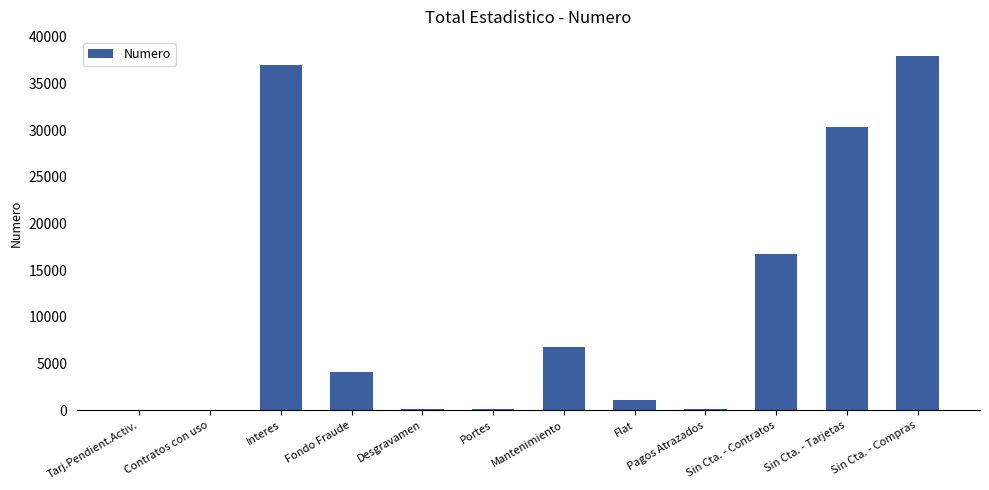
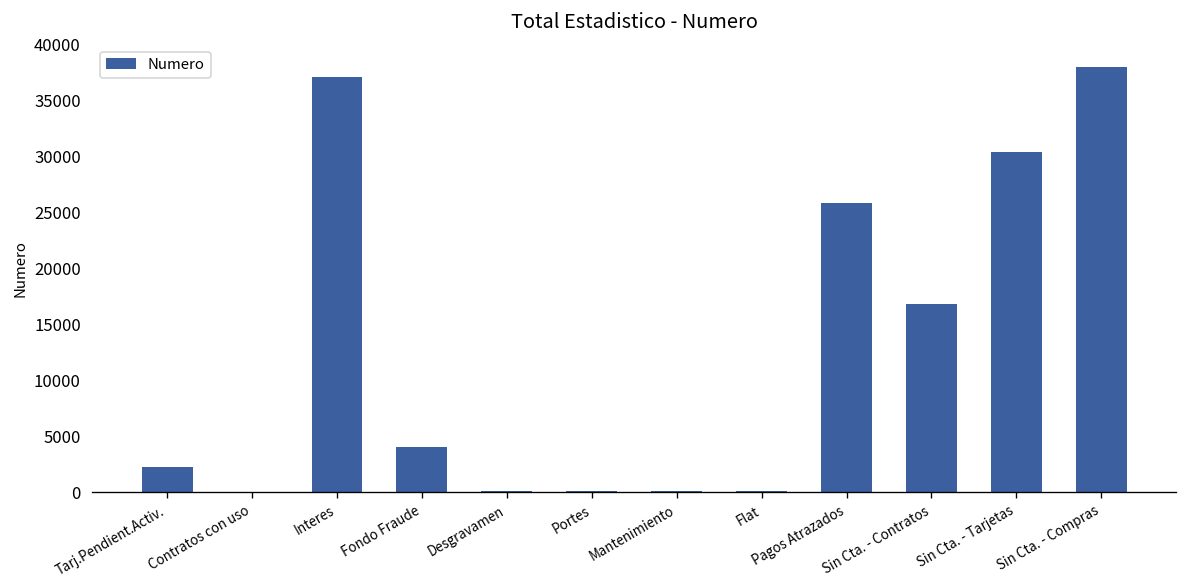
Tarj.Pendient.Activ.: 0 -> 2000
Mantenimiento: 7000 -> 0
Flat: 1000 -> 0
Pagos Atrazados: 0 -> 26000
